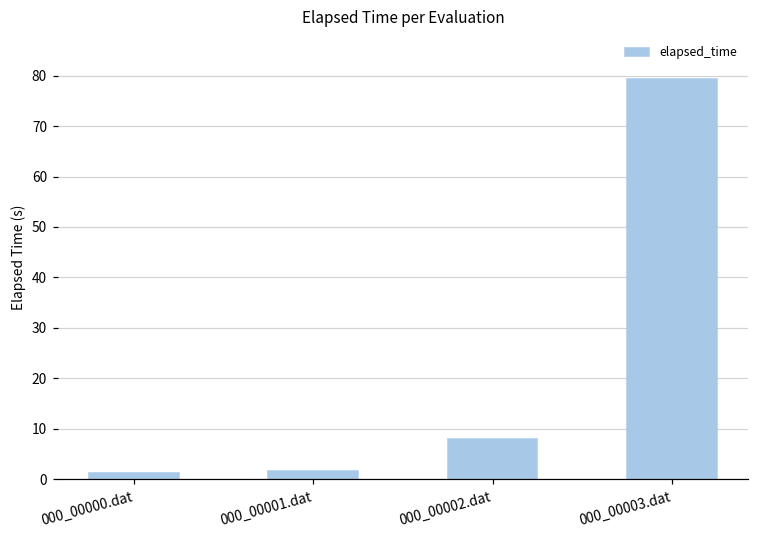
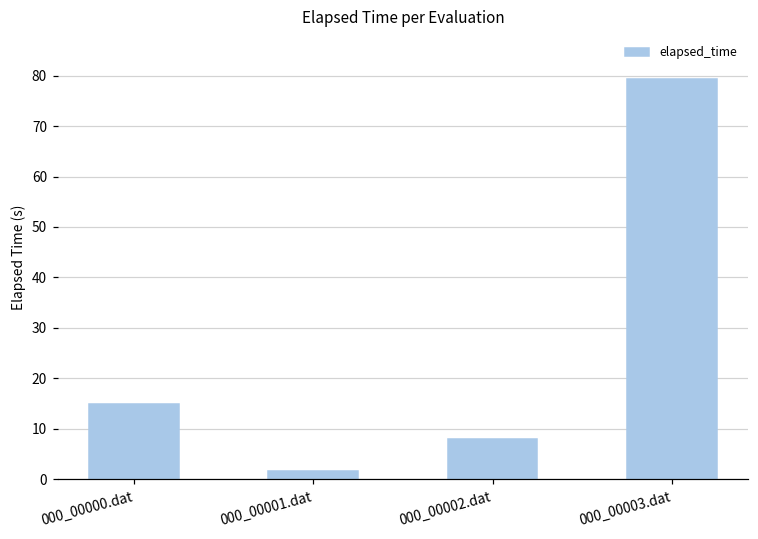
000_00000.dat: 1 -> 15
